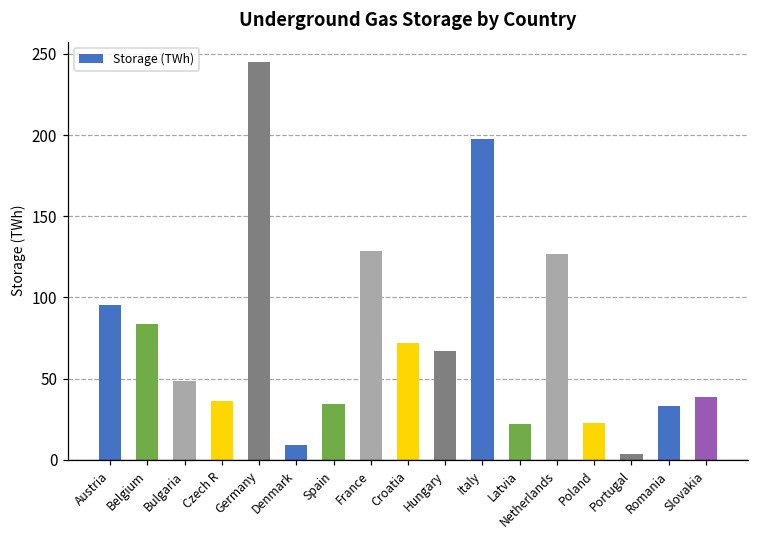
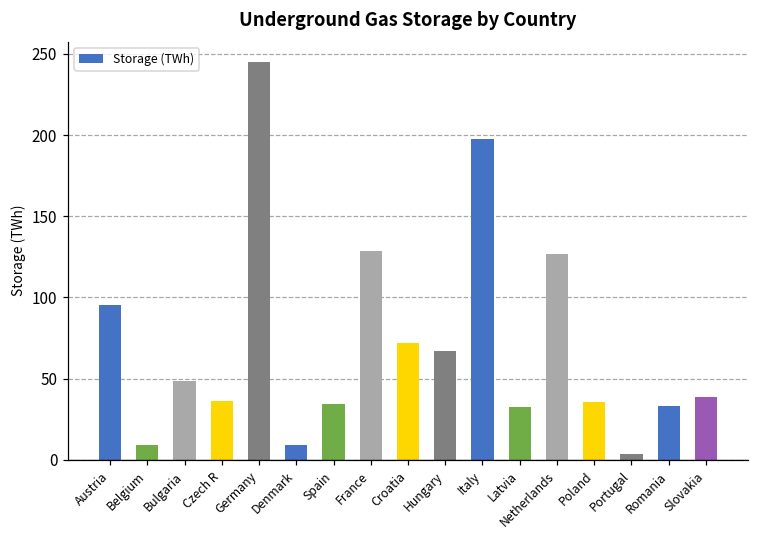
Belgium: 84 -> 9
Latvia: 22 -> 32
Poland: 23 -> 36
